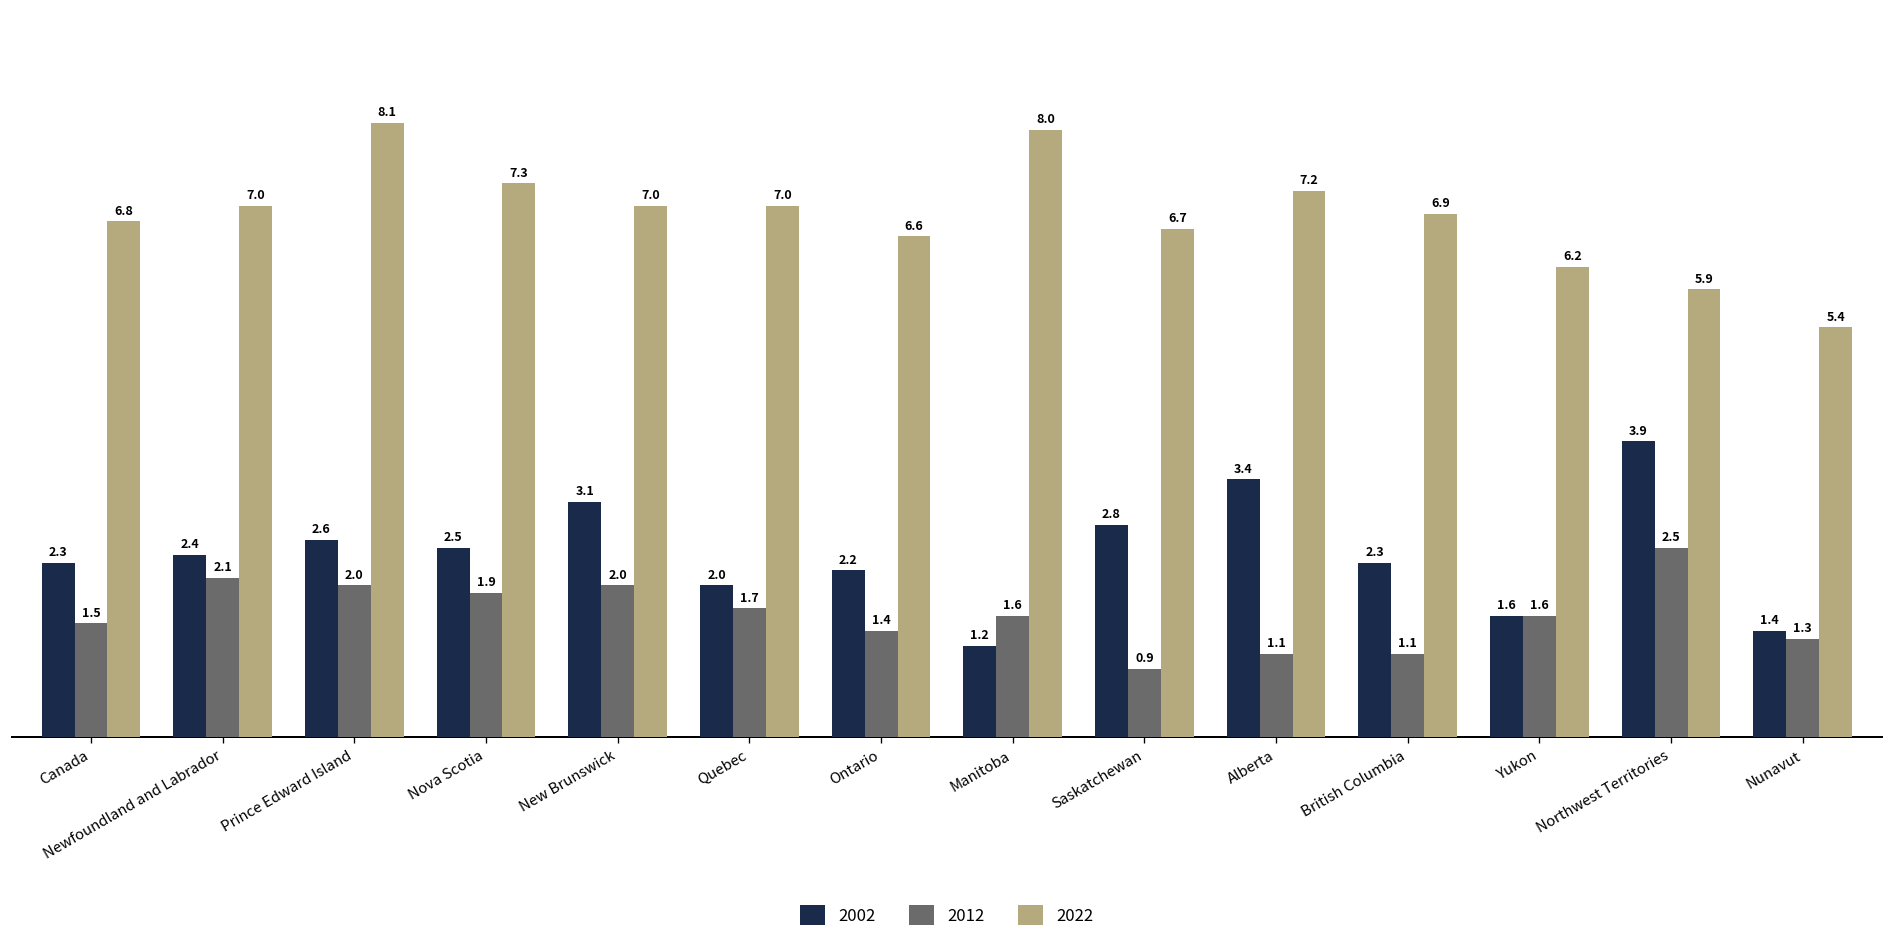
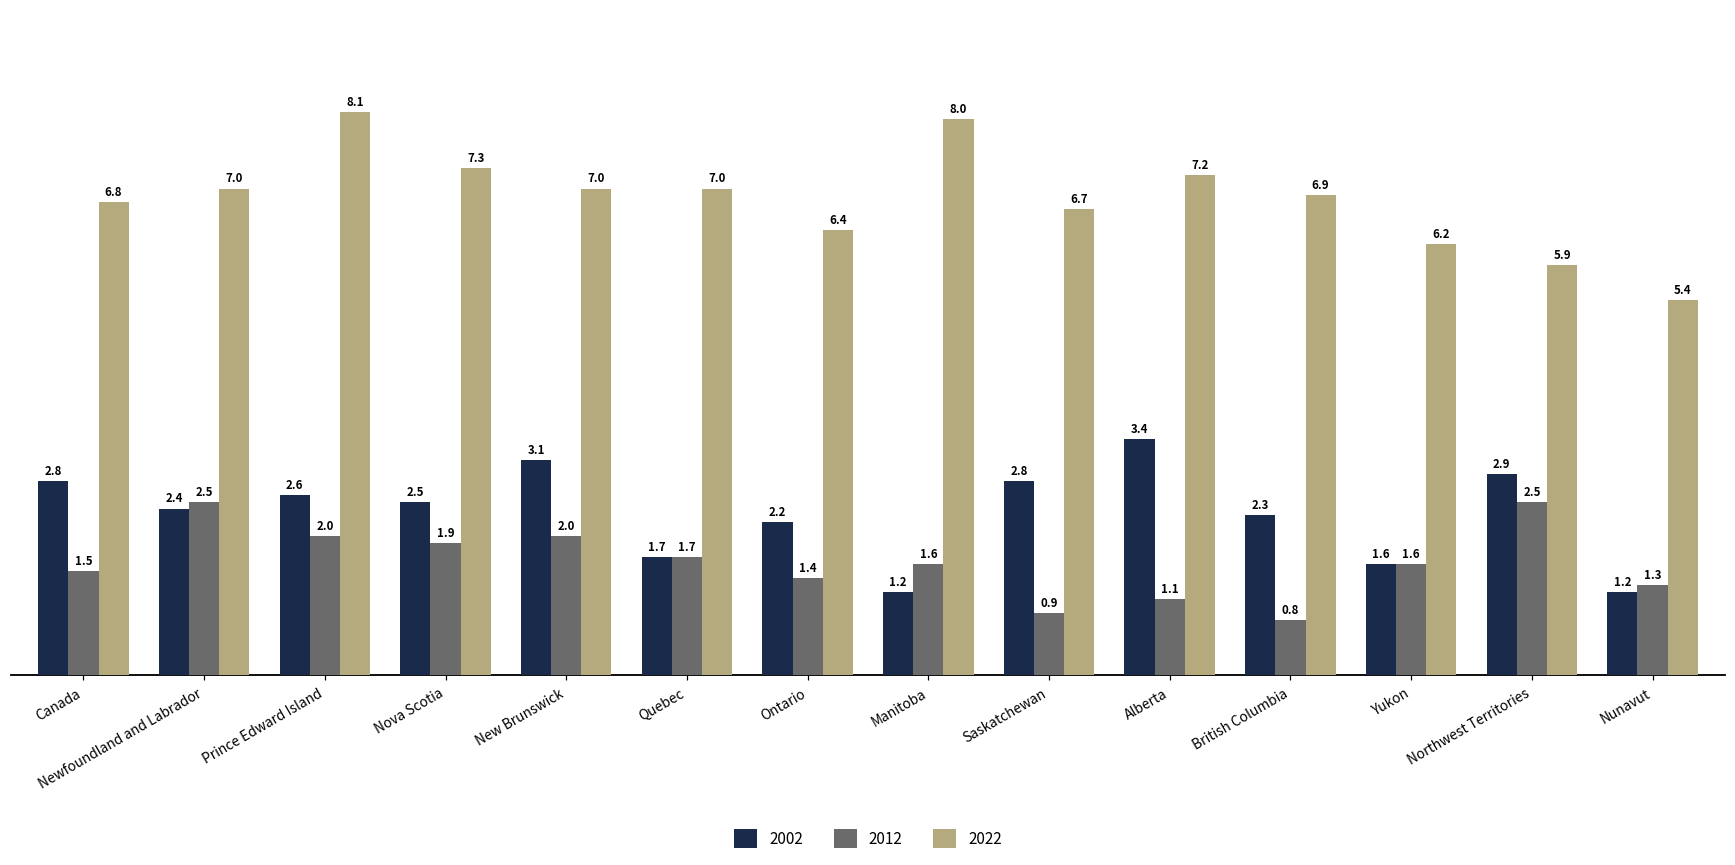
2002, Canada: 2.3 -> 2.8
2012, Newfoundland and Labrador: 2.1 -> 2.5
2002, Quebec: 2.0 -> 1.7
2022, Ontario: 6.6 -> 6.4
2012, British Columbia: 1.1 -> 0.8
2002, Northwest Territories: 3.9 -> 2.9
2002, Nunavut: 1.4 -> 1.2
